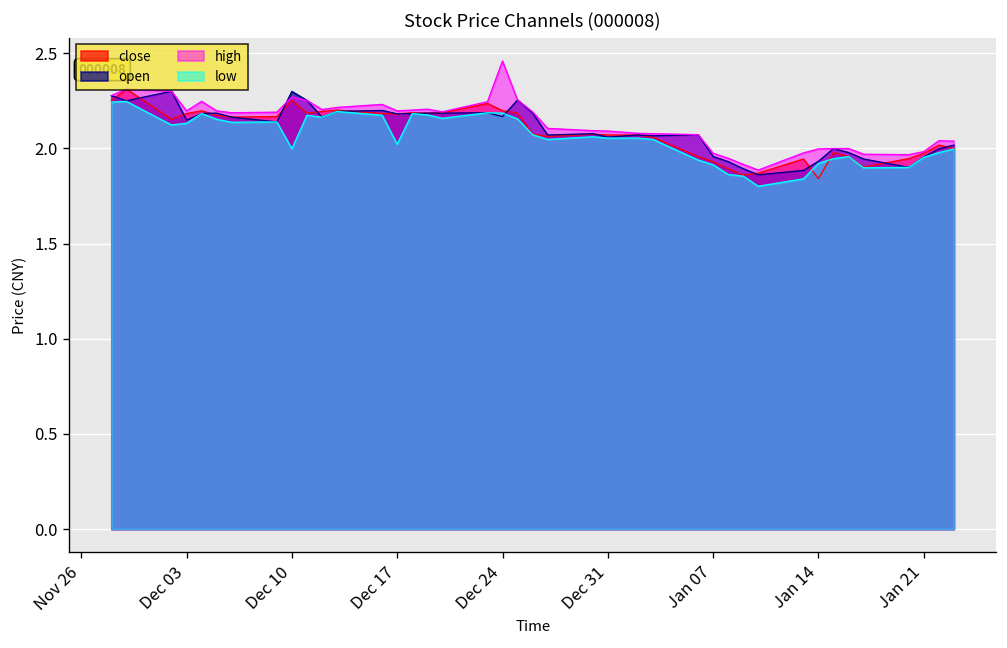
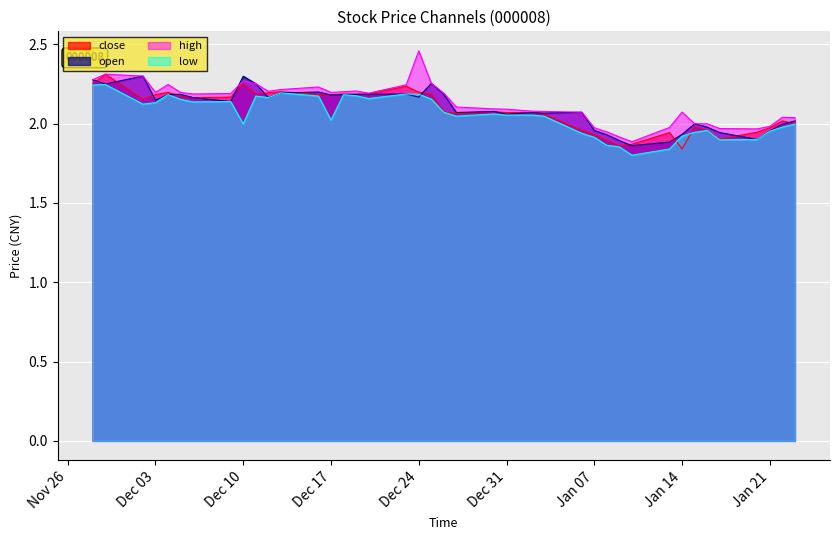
high, Jan 14: 2.00 -> 2.07
